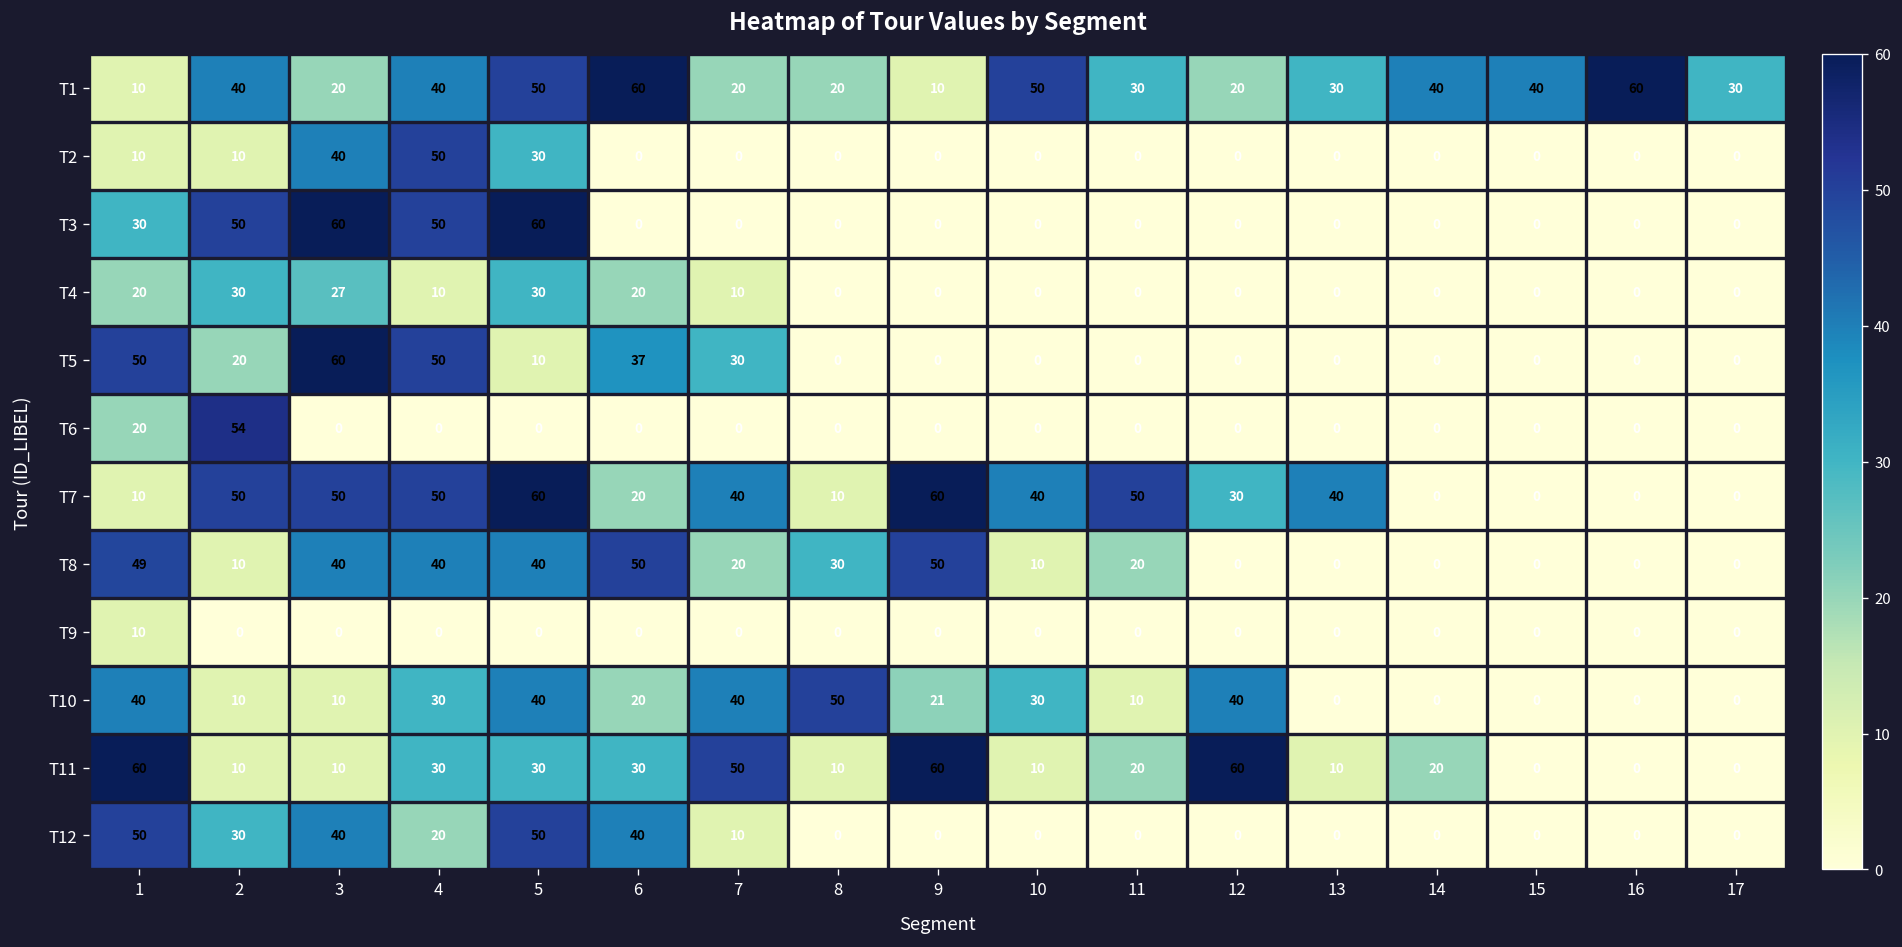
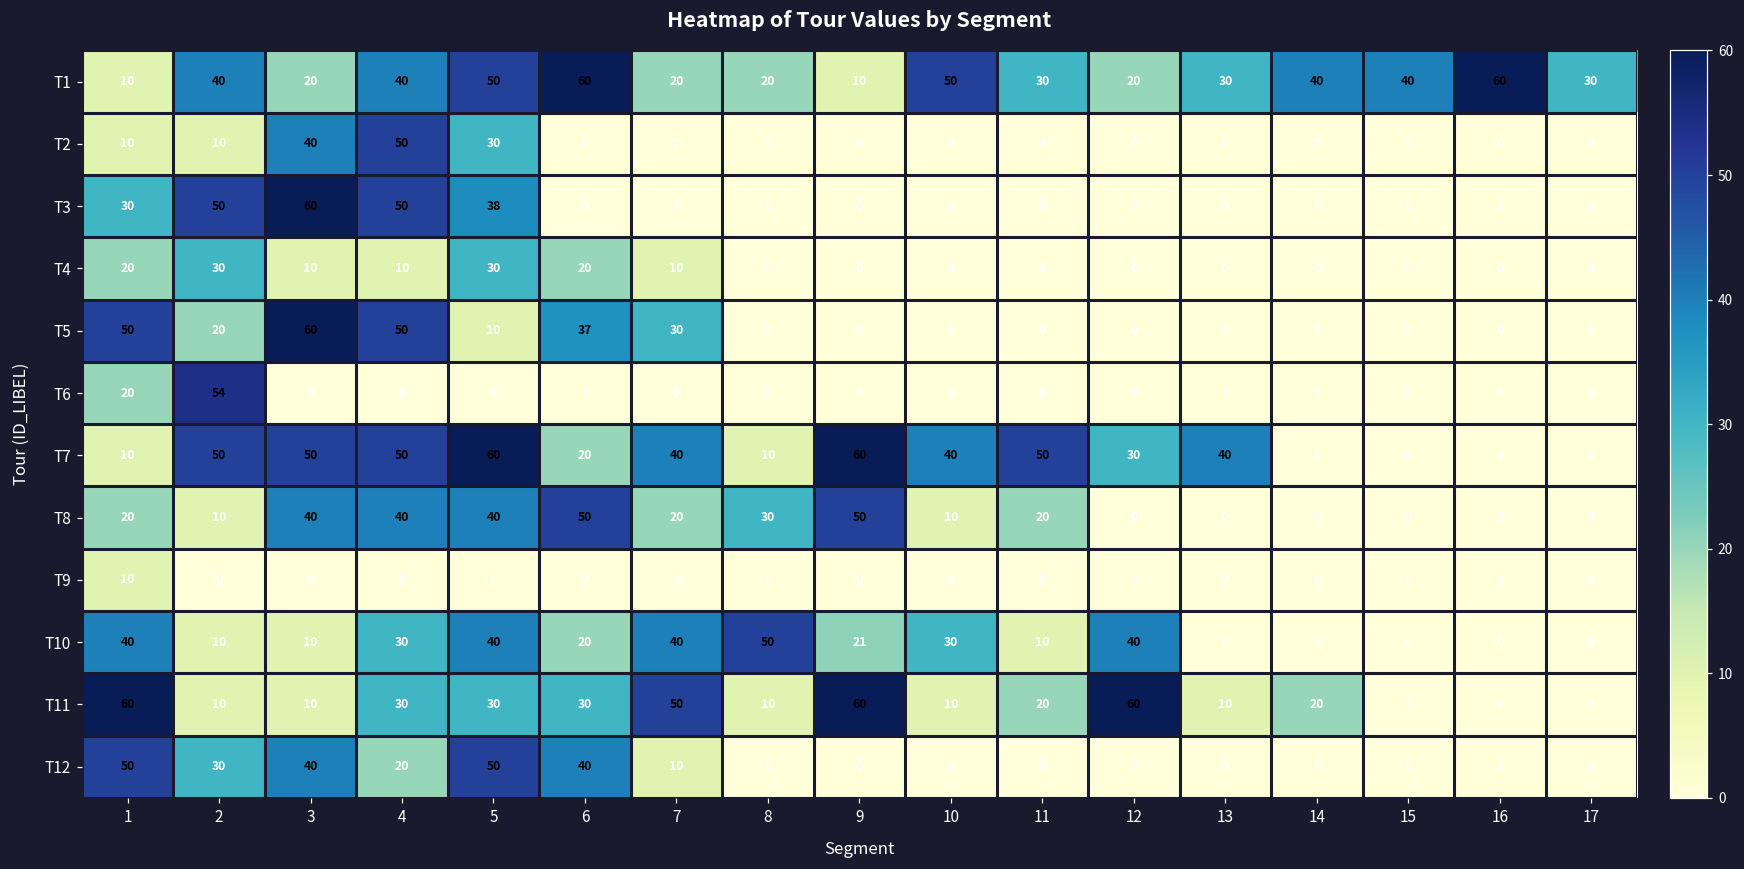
T3, 5: 60 -> 38
T4, 3: 27 -> 10
T8, 1: 49 -> 20
